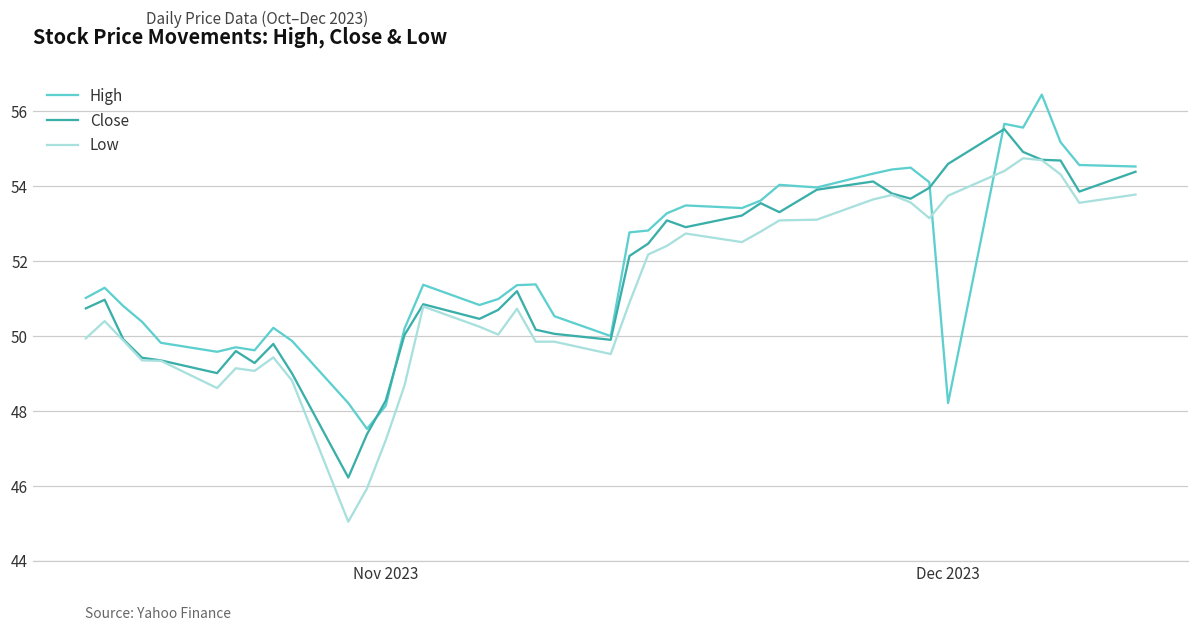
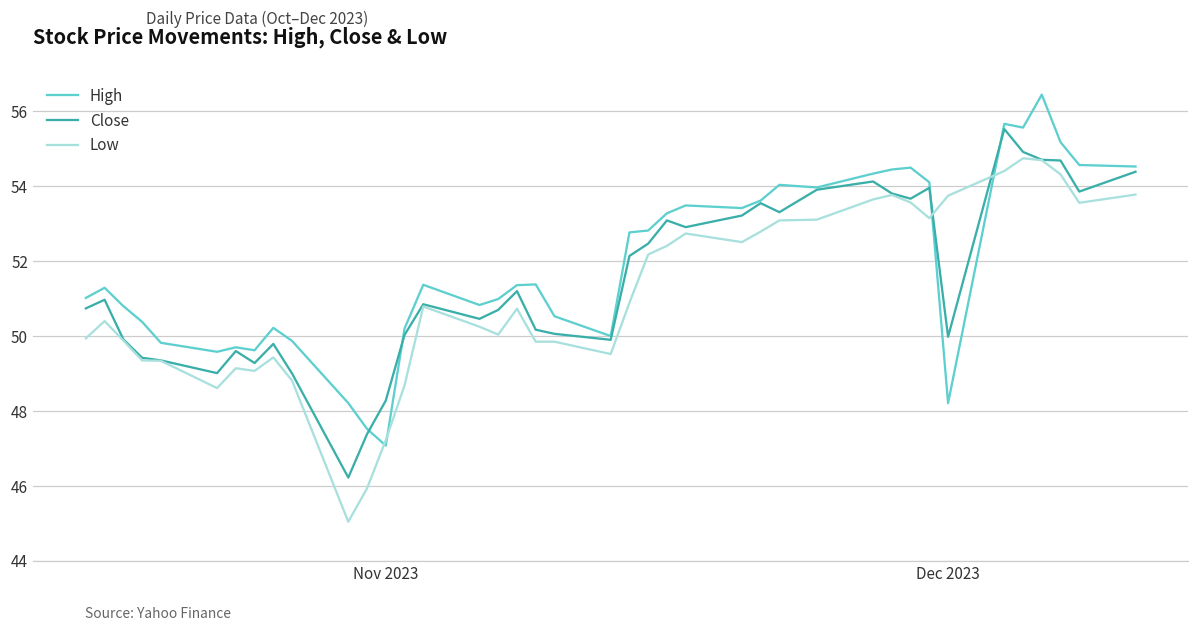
High, Nov 2023: 48.1 -> 47.1
Close, Dec 2023: 54.6 -> 50.0
